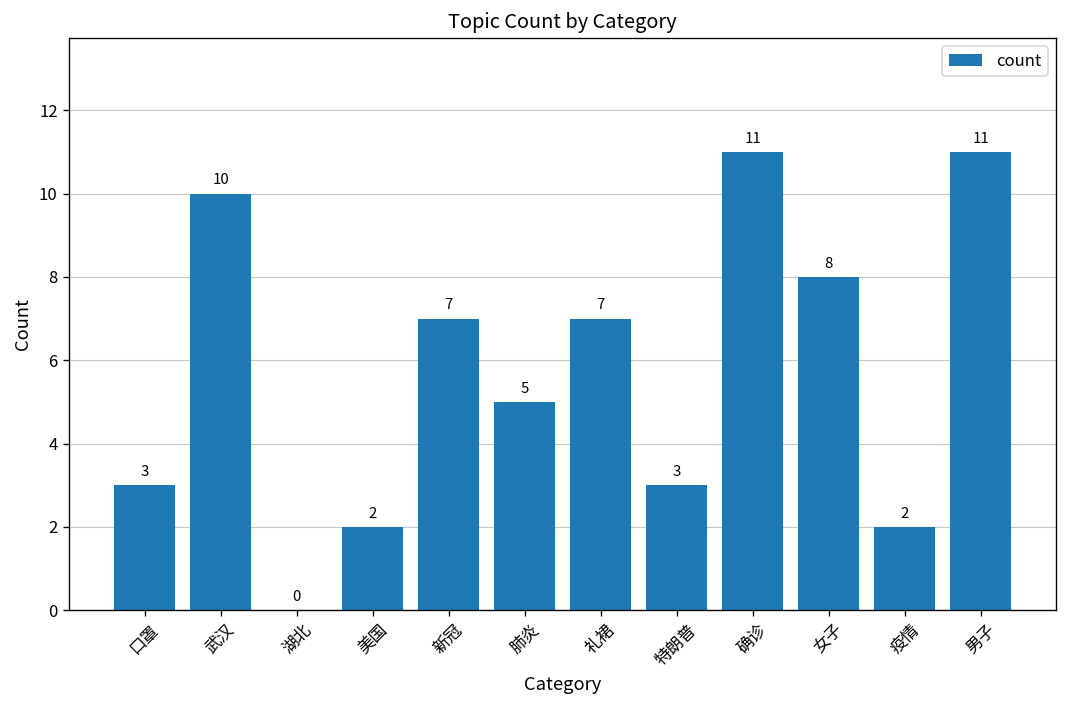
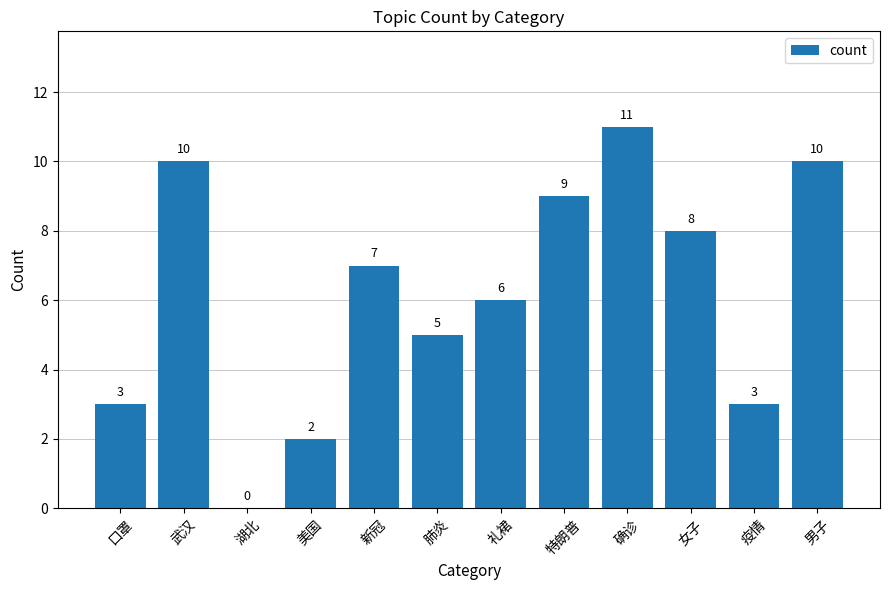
礼裙: 7 -> 6
特朗普: 3 -> 9
疫情: 2 -> 3
男子: 11 -> 10
